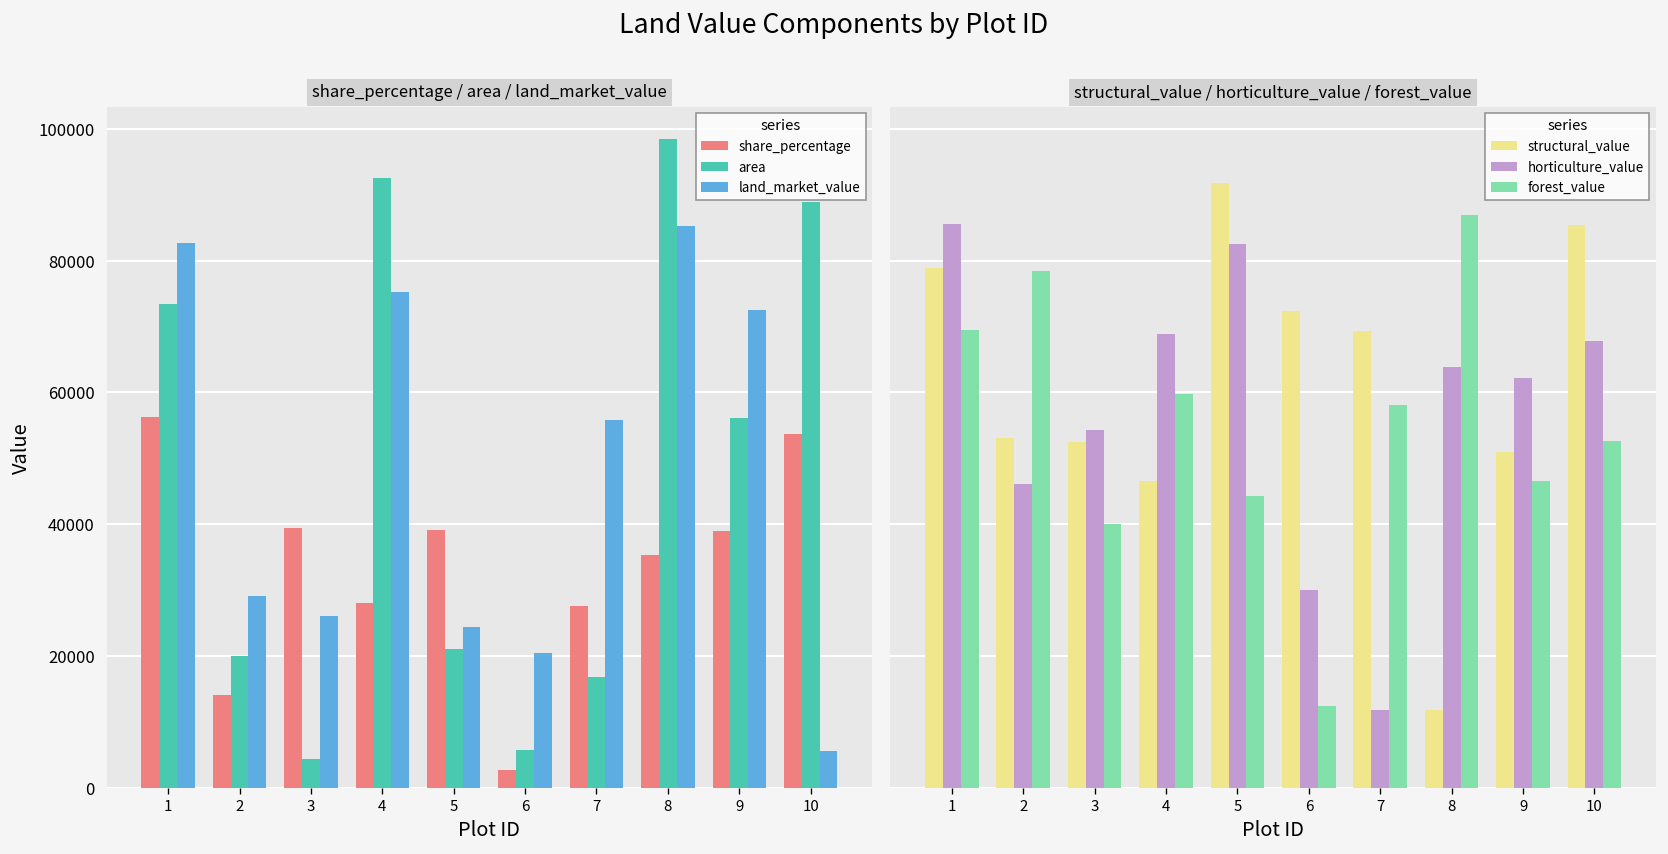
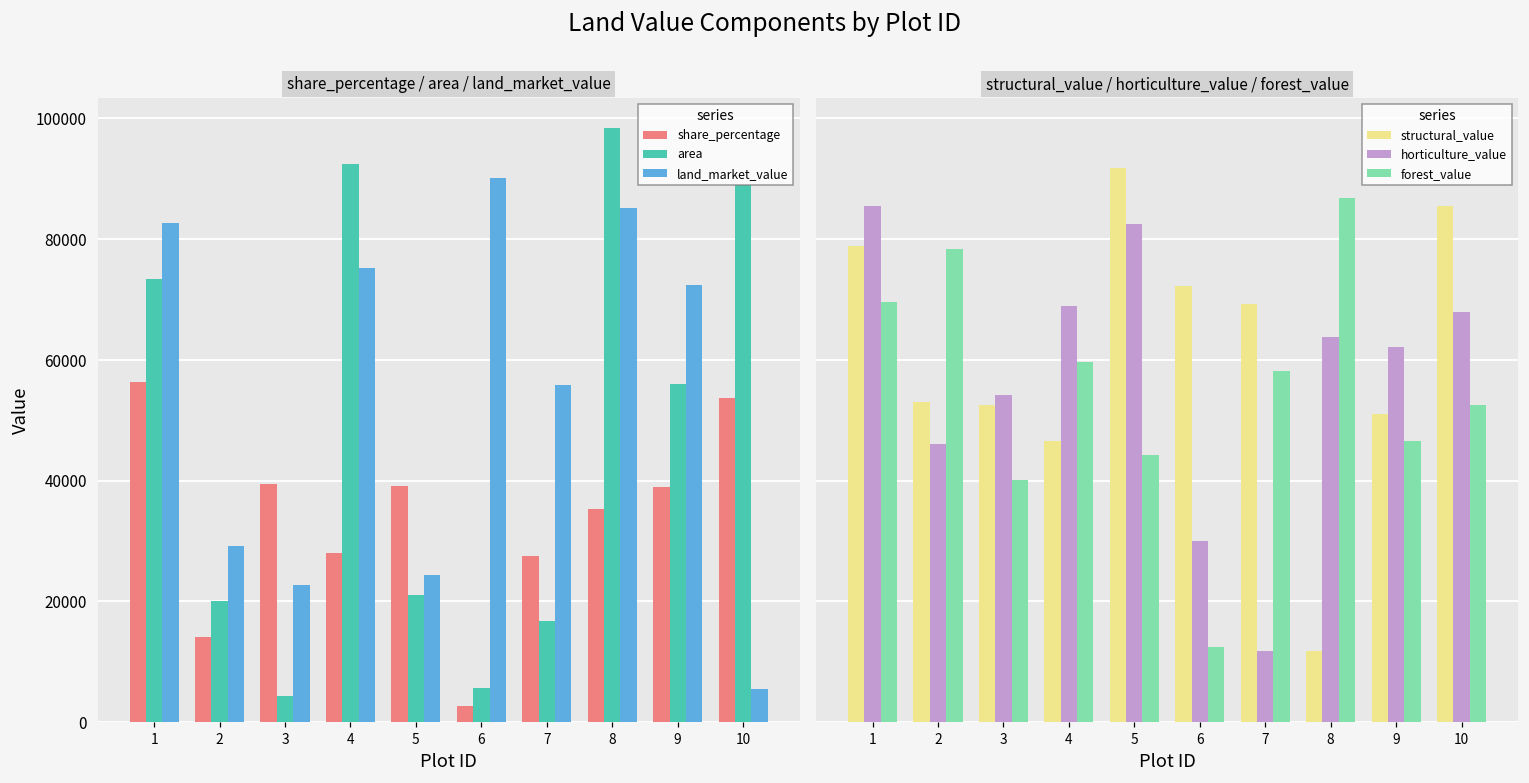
share_percentage / area / land_market_value, land_market_value, 3: 26000 -> 23000
share_percentage / area / land_market_value, land_market_value, 6: 20000 -> 90000
